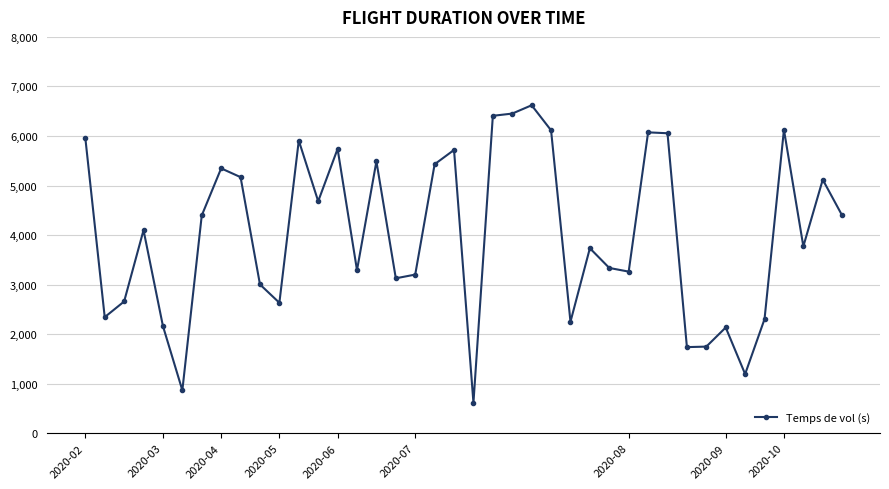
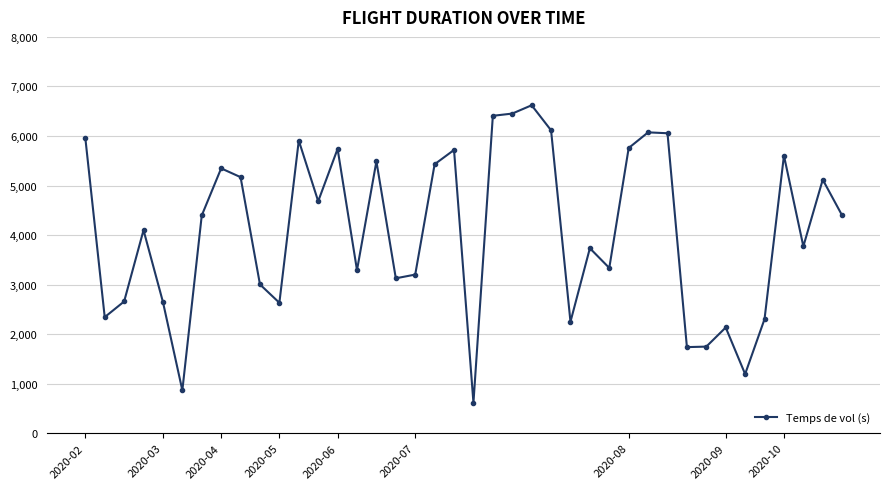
2020-03: 2,200 -> 2,600
2020-08: 3,300 -> 5,800
2020-10: 6,100 -> 5,600
